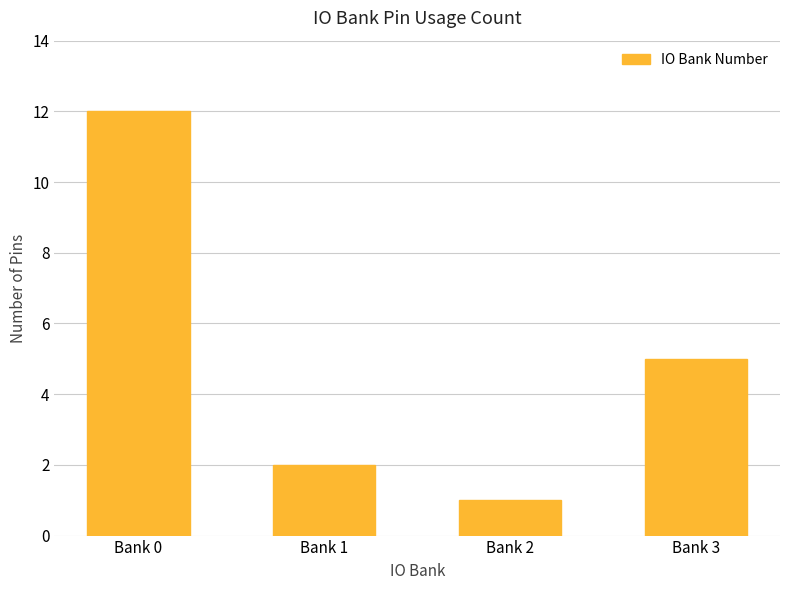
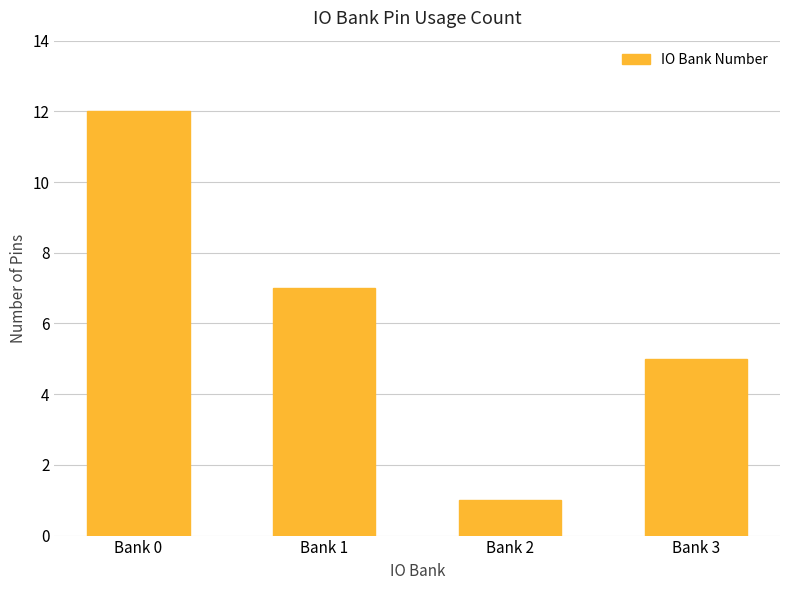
Bank 1: 2 -> 7
